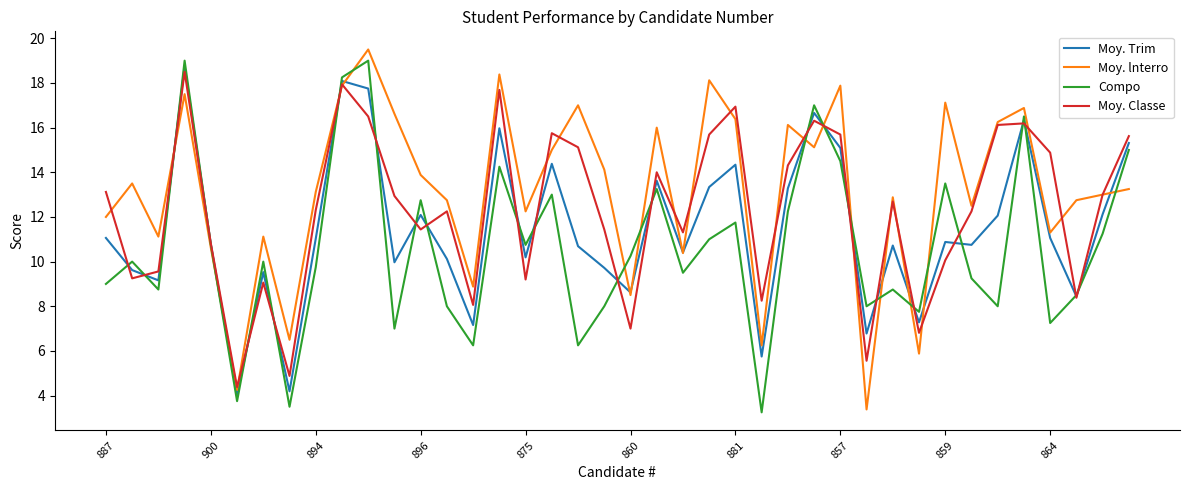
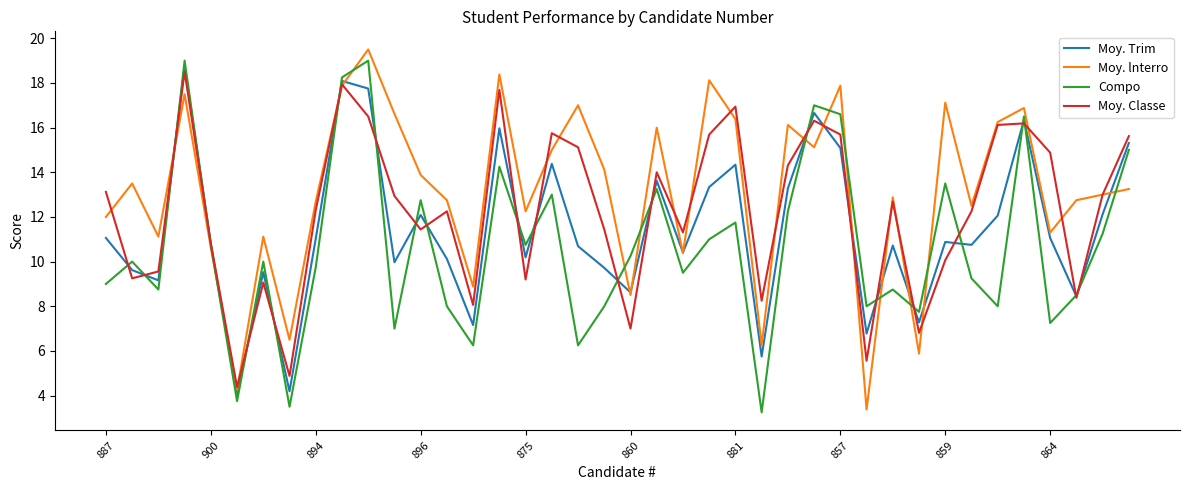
Moy. lnterro, 894: 13.1 -> 12.7
Compo, 857: 14.5 -> 16.6
